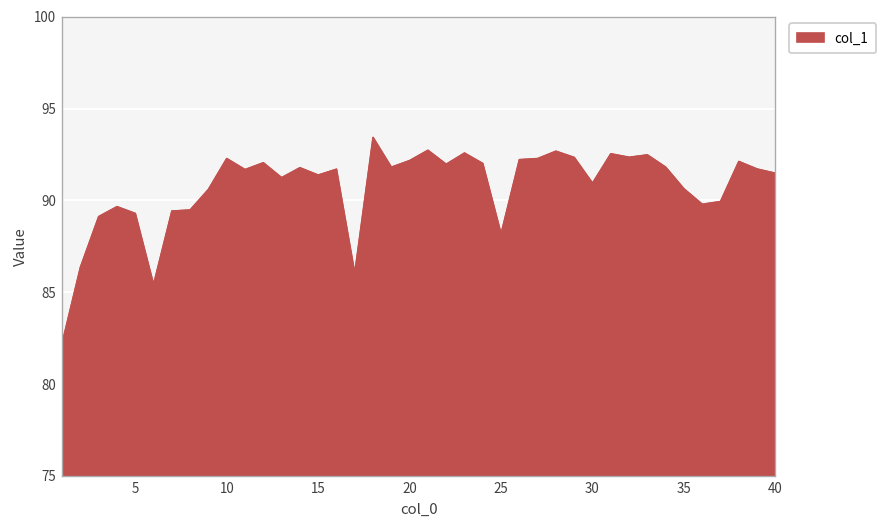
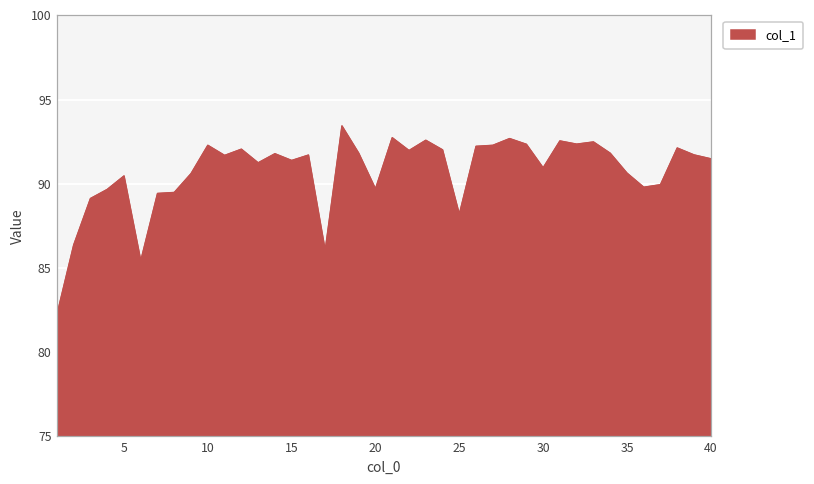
5: 89.3 -> 90.5
20: 92.2 -> 89.7
